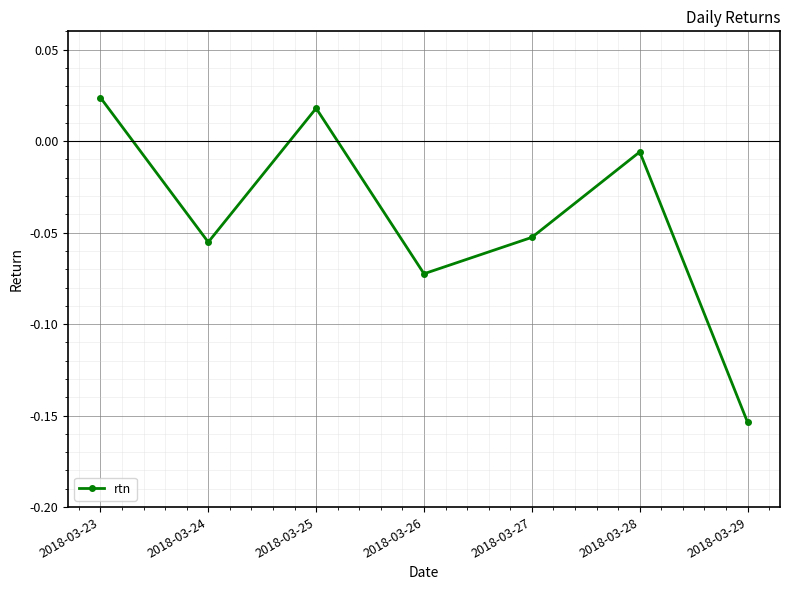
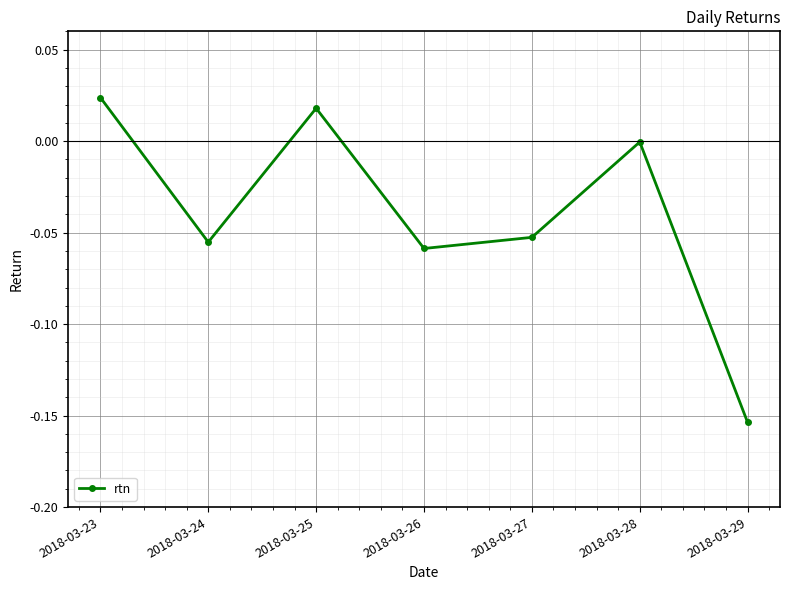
2018-03-26: -0.072 -> -0.059
2018-03-28: -0.006 -> 0.000
